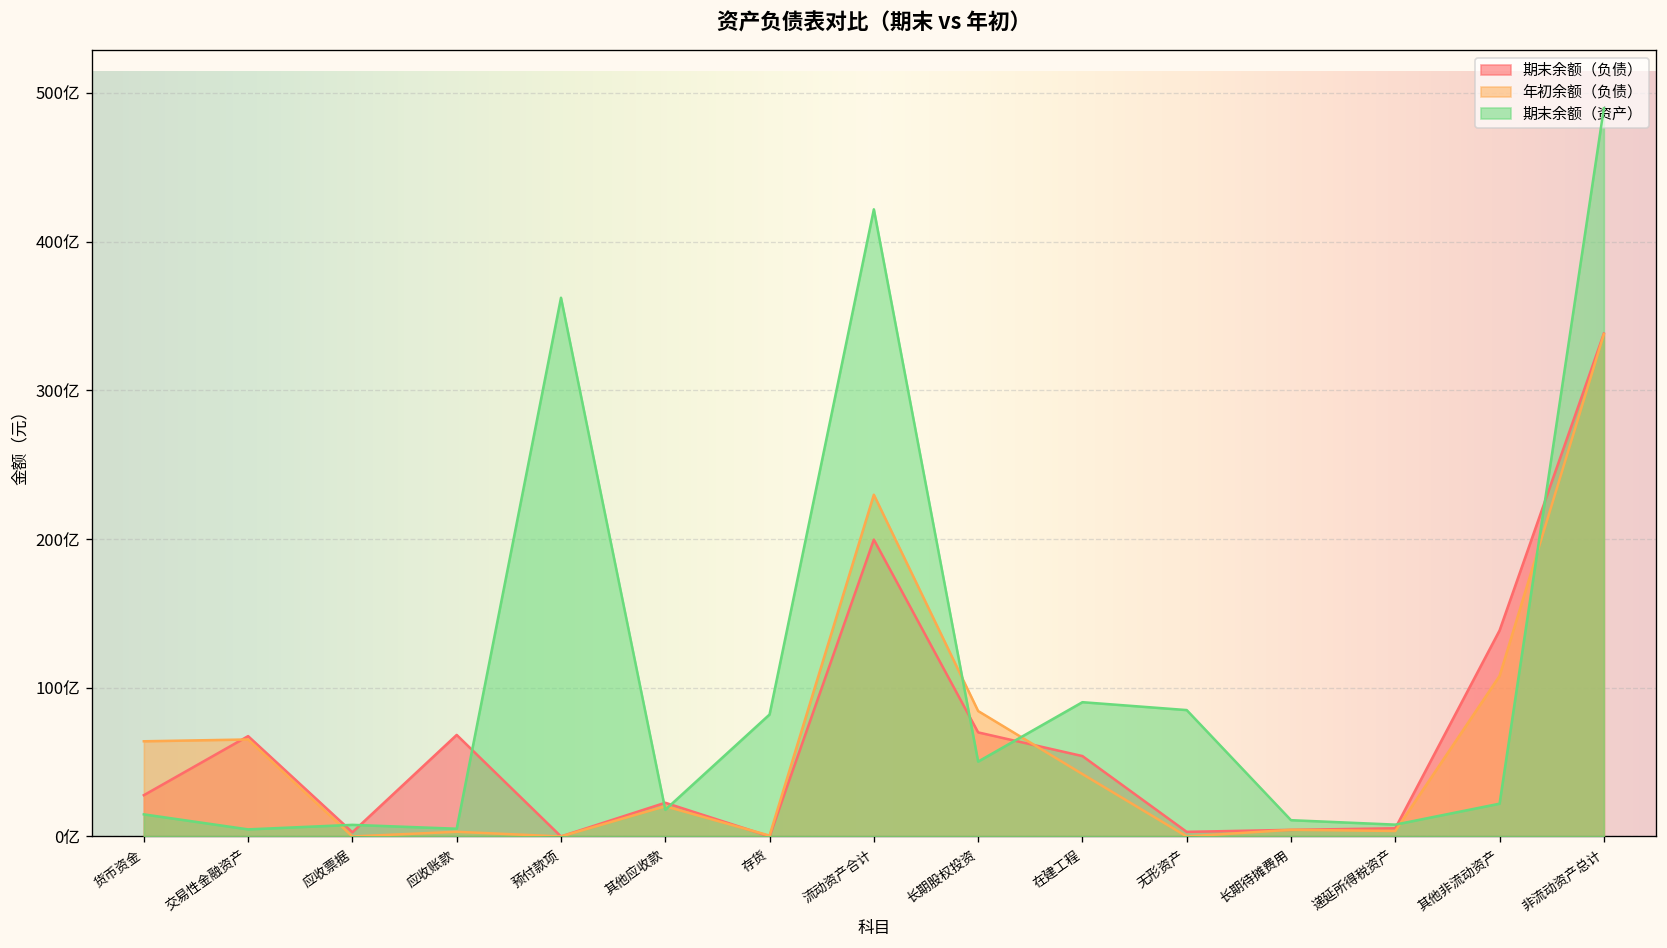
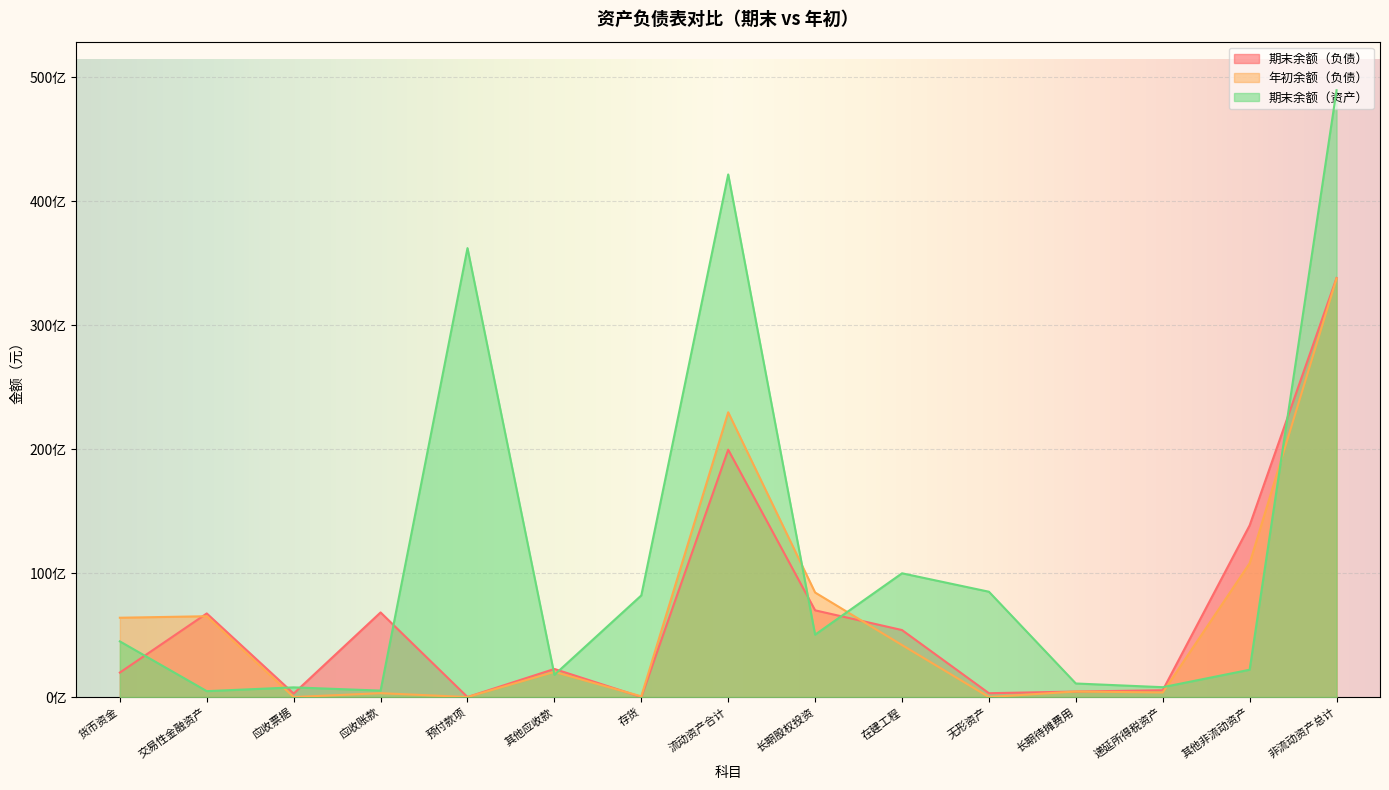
期末余额（负债）, 货币资金: 28亿 -> 20亿
期末余额（资产）, 货币资金: 15亿 -> 45亿
期末余额（资产）, 在建工程: 90亿 -> 100亿
